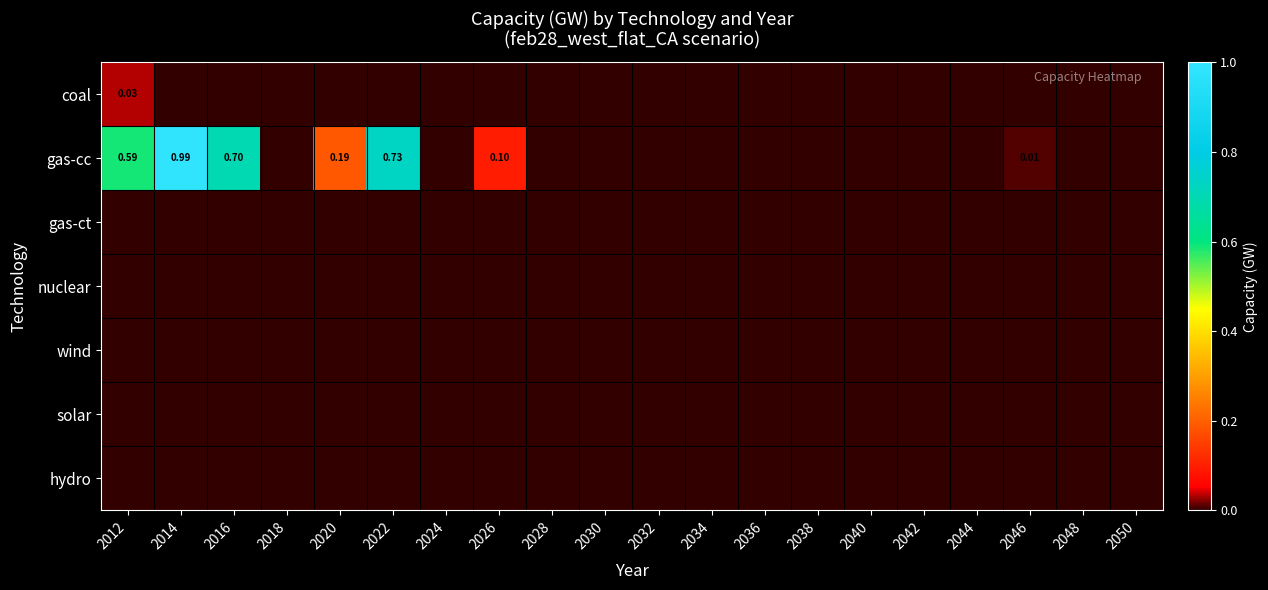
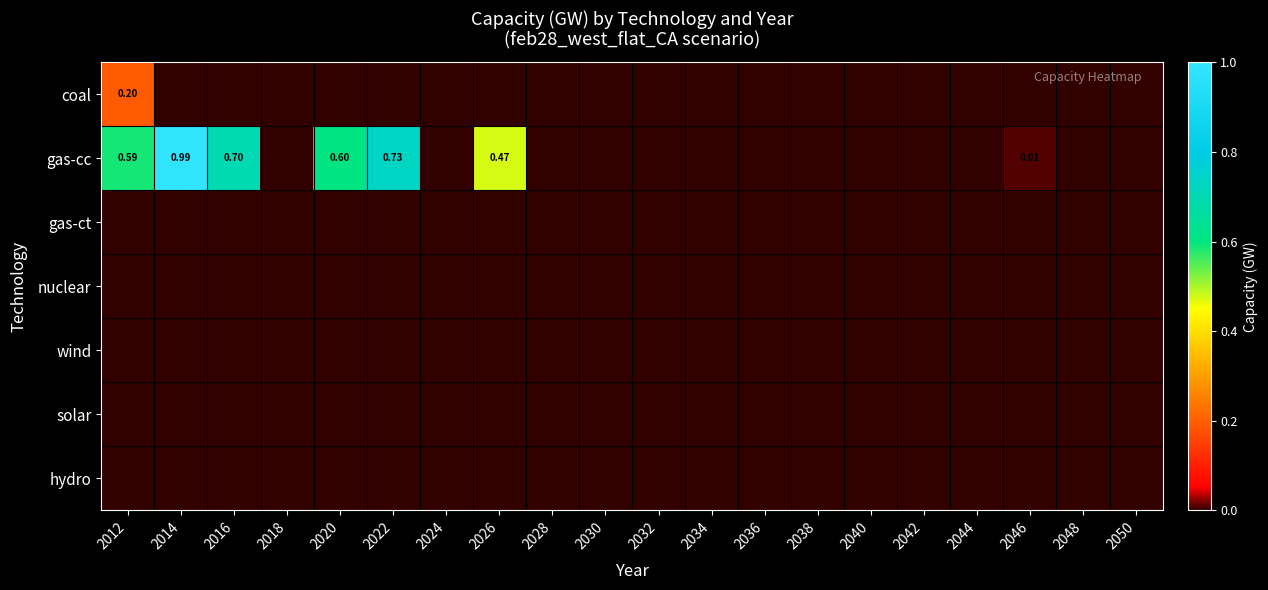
coal, 2012: 0.03 -> 0.20
gas-cc, 2020: 0.19 -> 0.60
gas-cc, 2026: 0.10 -> 0.47
